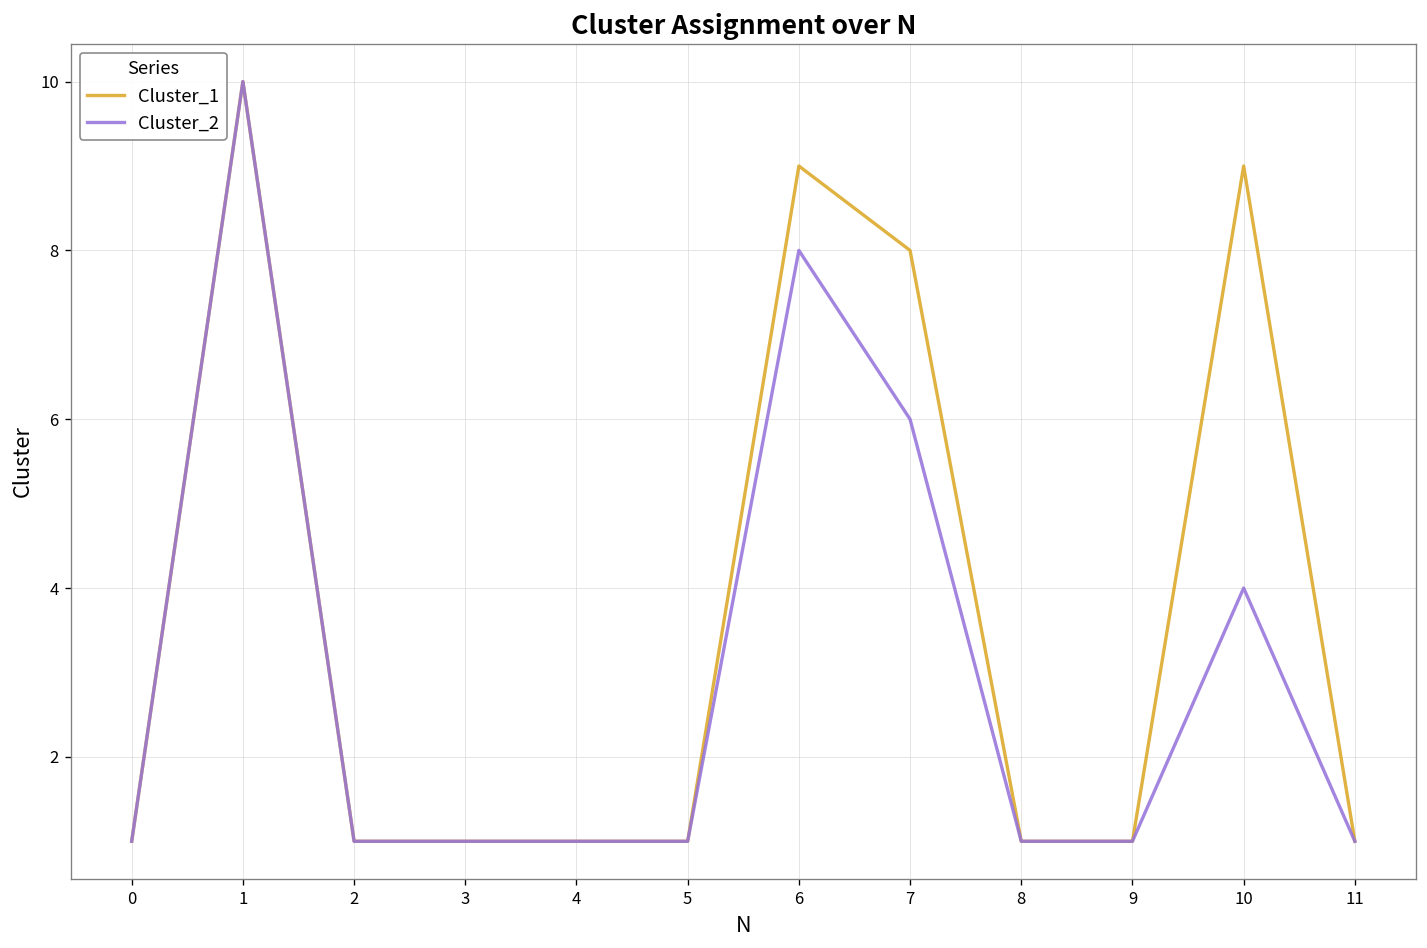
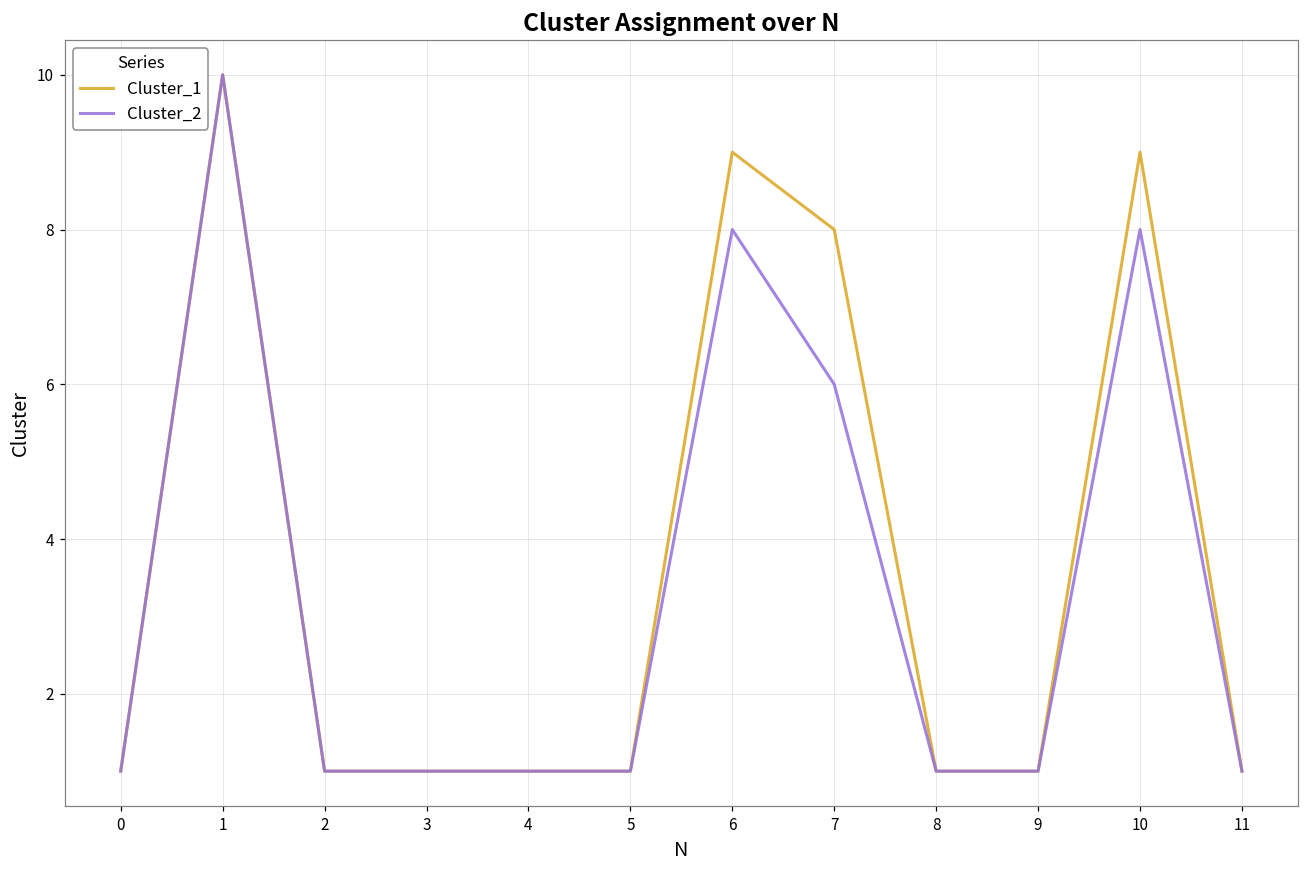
Cluster_2, 10: 4 -> 8
